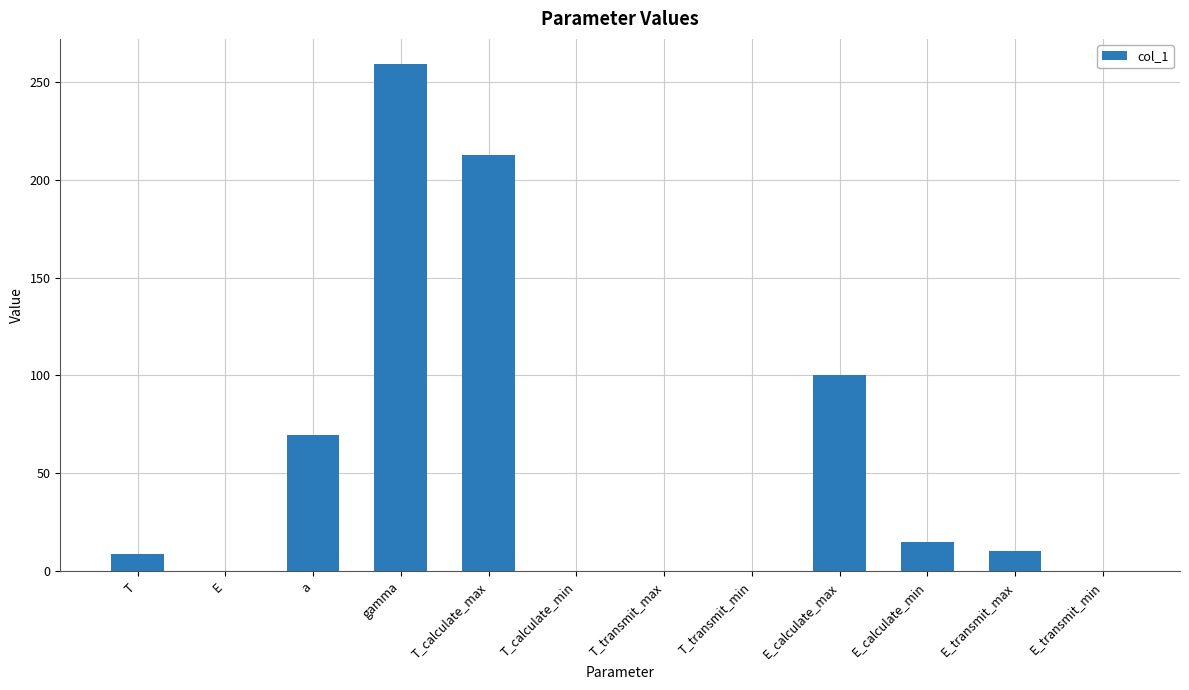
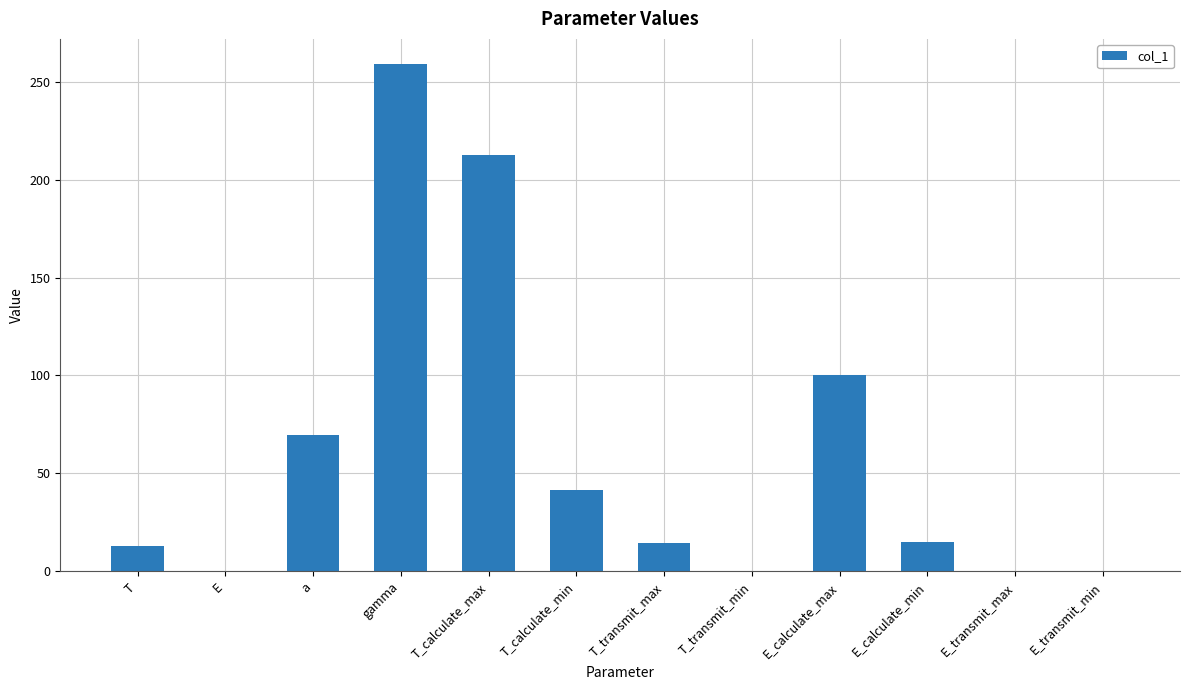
T: 9 -> 13
T_calculate_min: 0 -> 42
T_transmit_max: 0 -> 15
E_transmit_max: 10 -> 0
